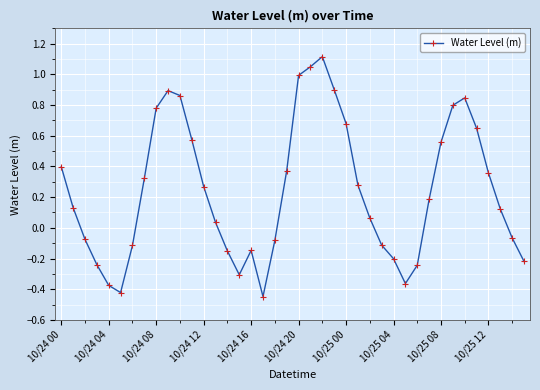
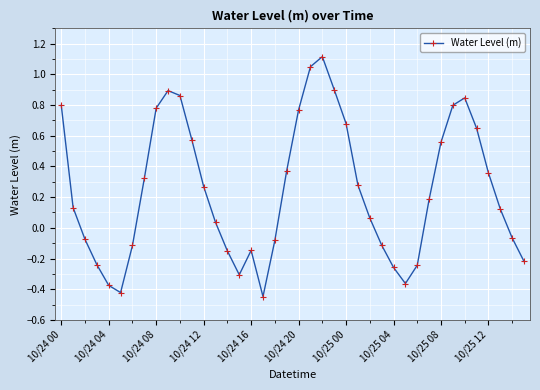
10/24 00: 0.40 -> 0.80
10/24 20: 0.99 -> 0.77
10/25 04: -0.20 -> -0.26
